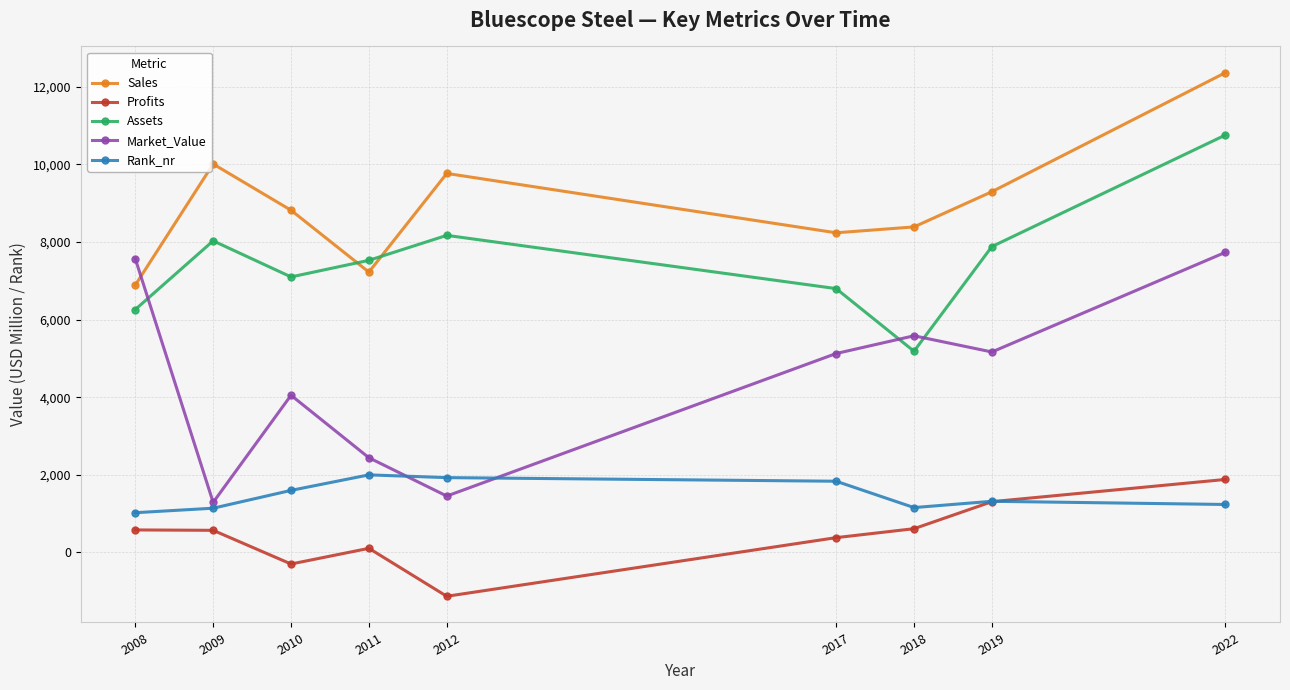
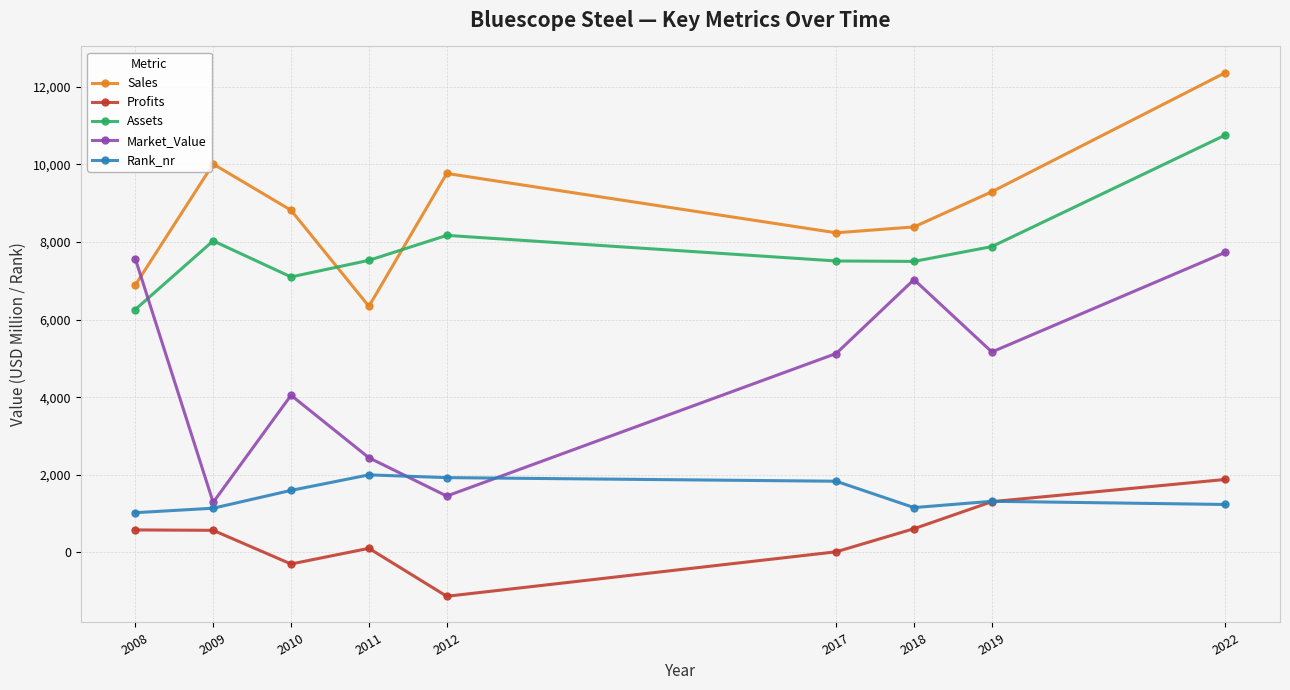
Sales, 2011: 7,200 -> 6,300
Profits, 2017: 400 -> 0
Assets, 2017: 6,800 -> 7,500
Assets, 2018: 5,200 -> 7,500
Market_Value, 2018: 5,600 -> 7,000
